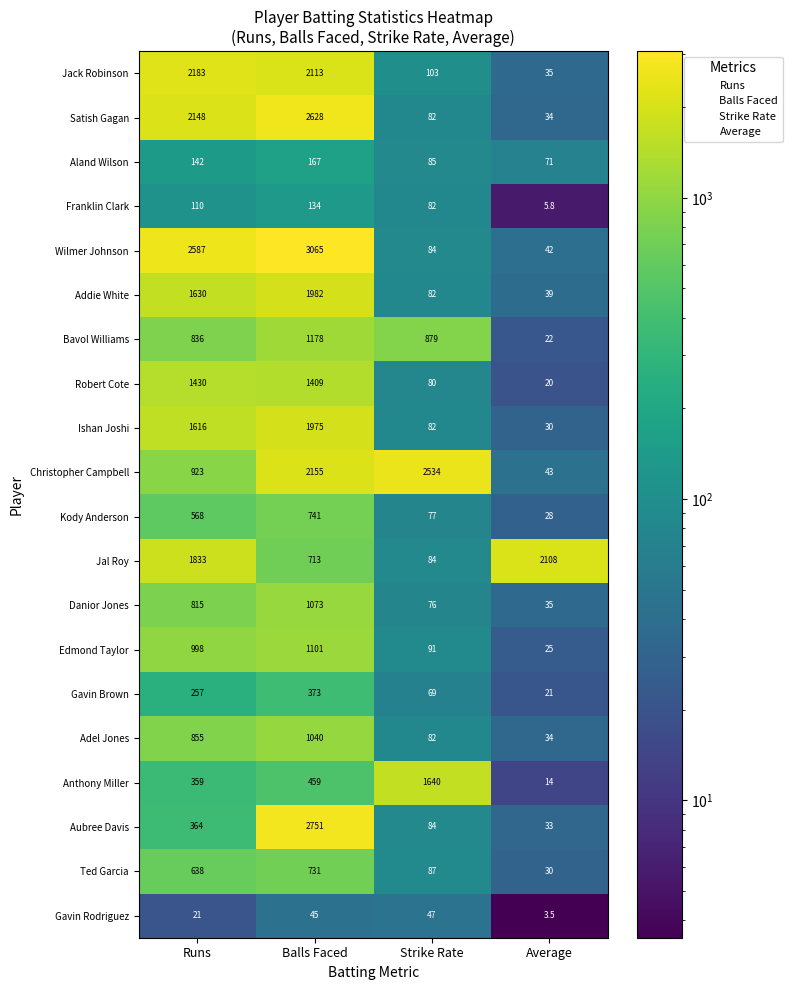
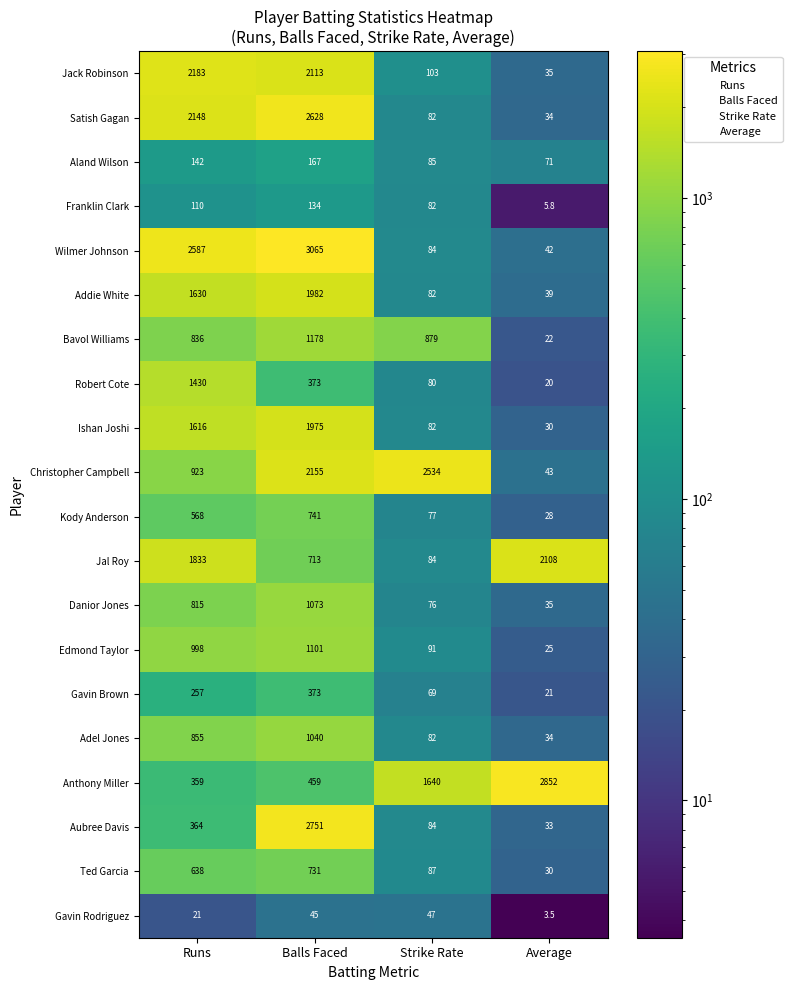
Robert Cote, Balls Faced: 1409 -> 373
Anthony Miller, Average: 14 -> 2852
